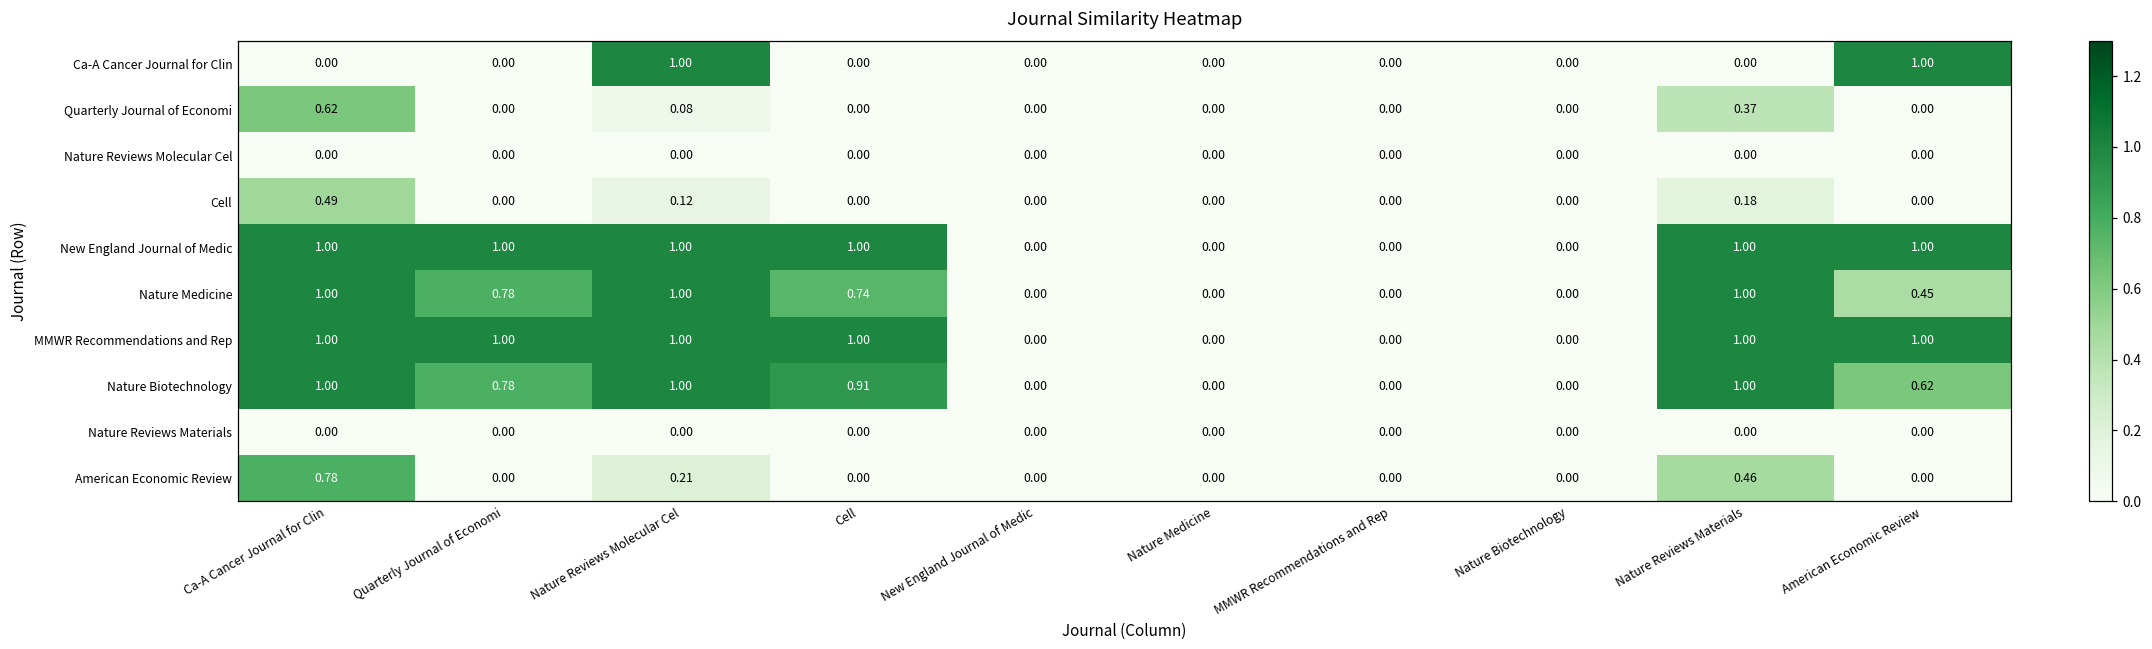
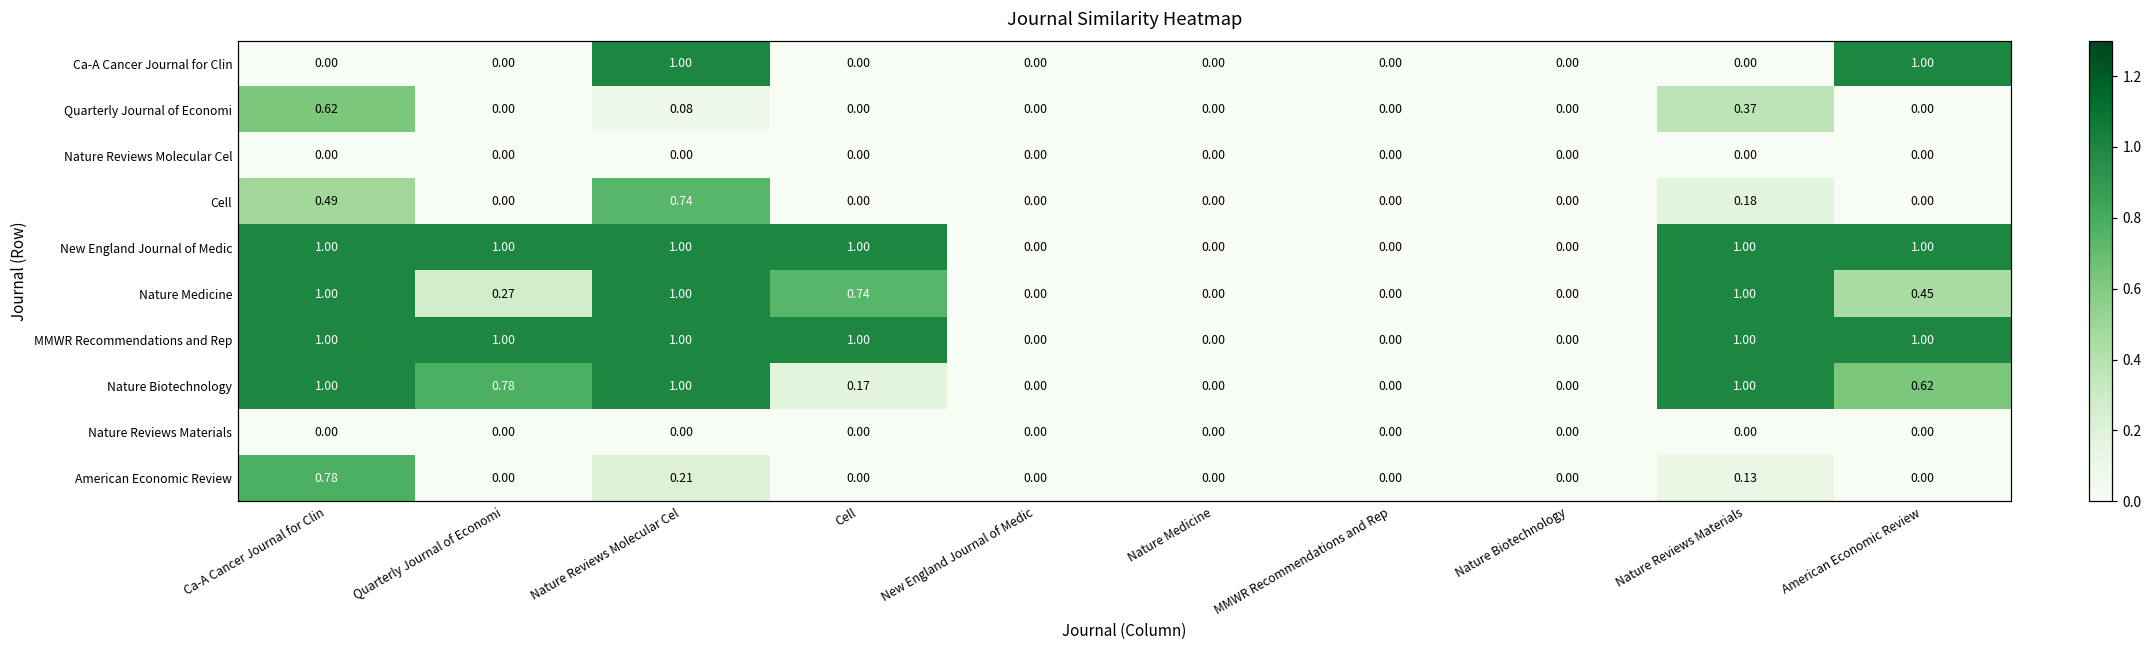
Cell, Nature Reviews Molecular Cel: 0.12 -> 0.74
Nature Medicine, Quarterly Journal of Economi: 0.78 -> 0.27
Nature Biotechnology, Cell: 0.91 -> 0.17
American Economic Review, Nature Reviews Materials: 0.46 -> 0.13
